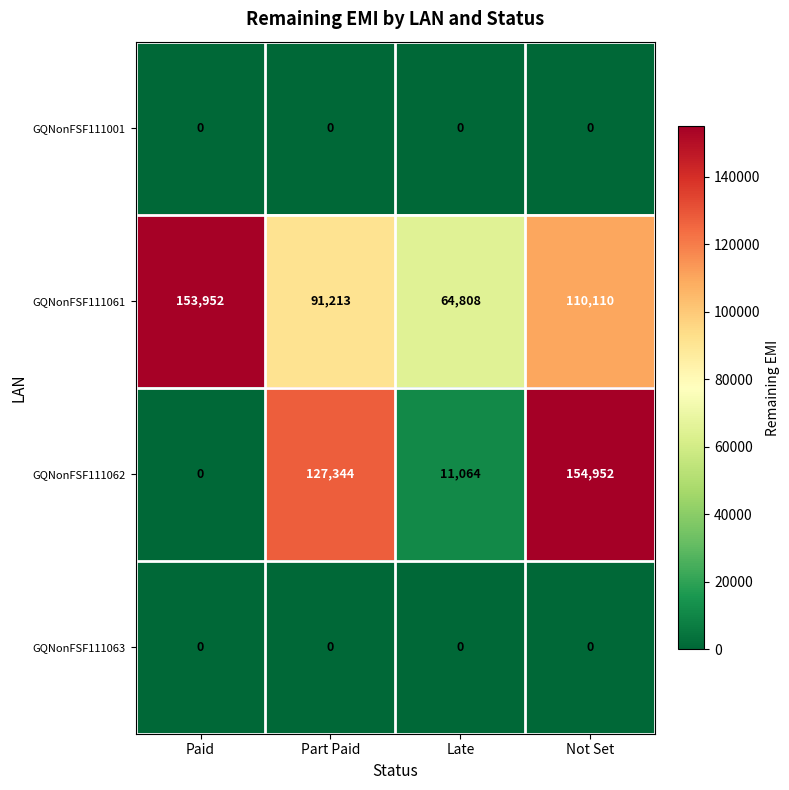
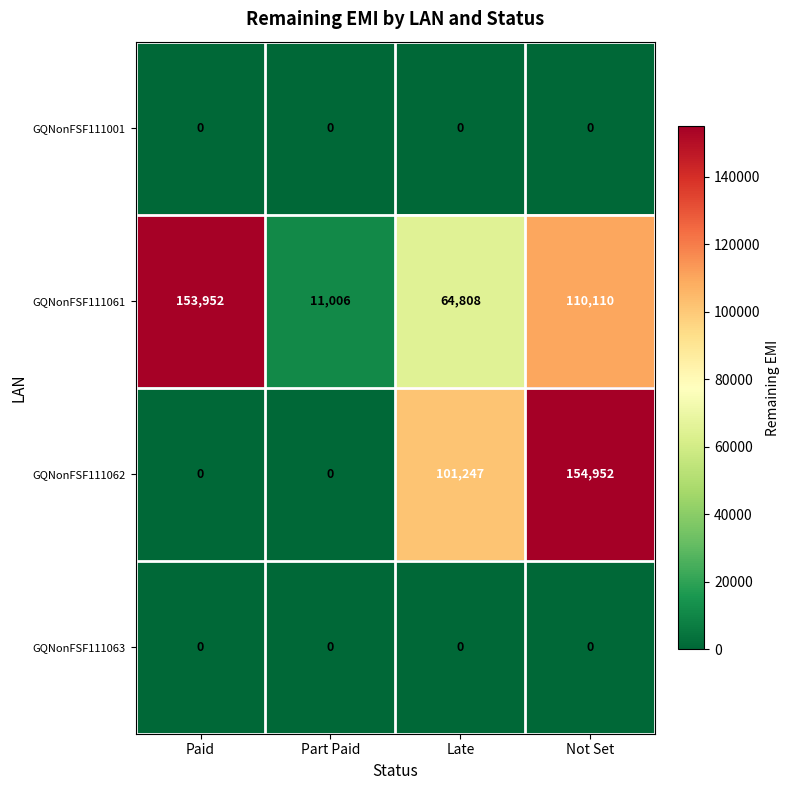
GQNonFSF111061, Part Paid: 91,213 -> 11,006
GQNonFSF111062, Part Paid: 127,344 -> 0
GQNonFSF111062, Late: 11,064 -> 101,247
